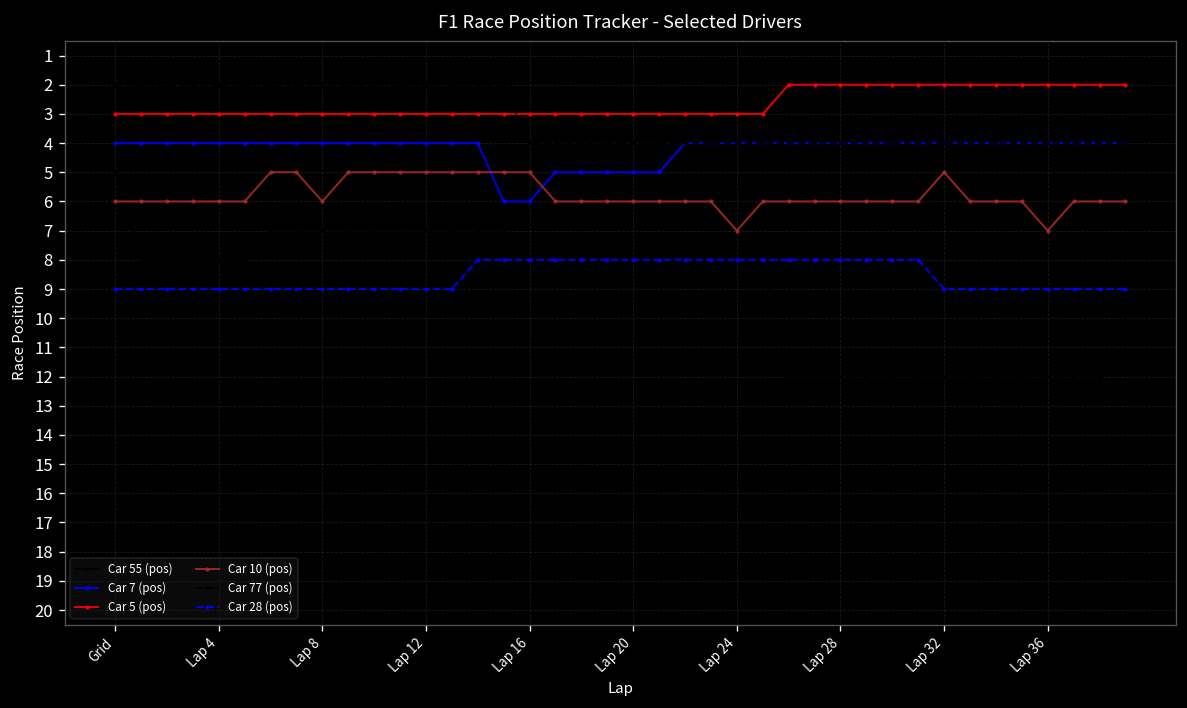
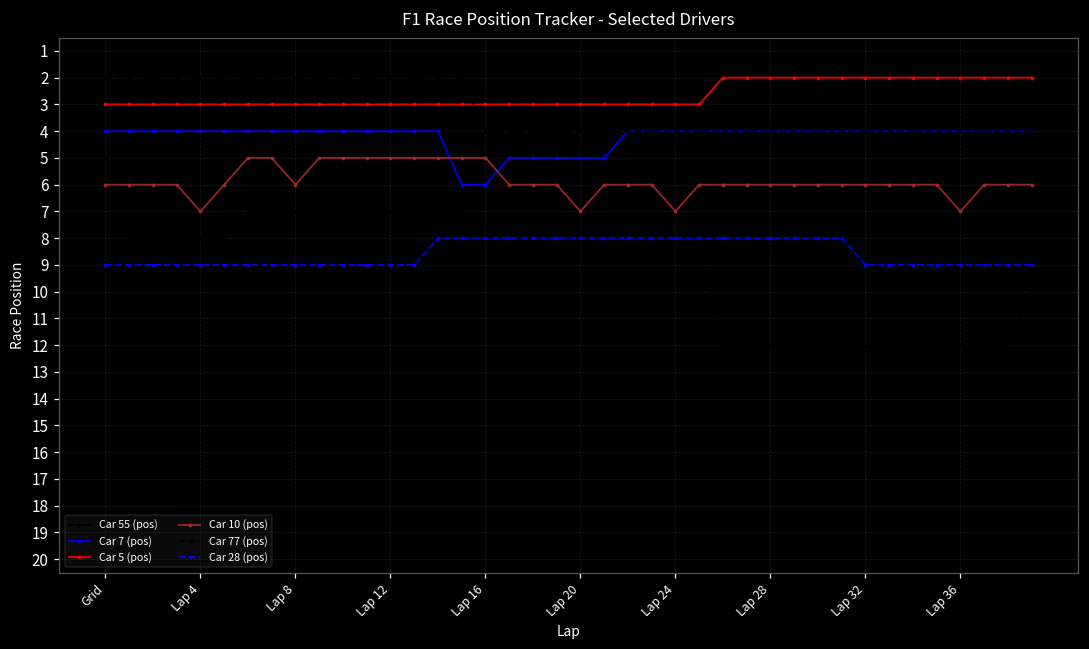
Car 10 (pos), Lap 4: 6 -> 7
Car 10 (pos), Lap 20: 6 -> 7
Car 10 (pos), Lap 32: 5 -> 6
